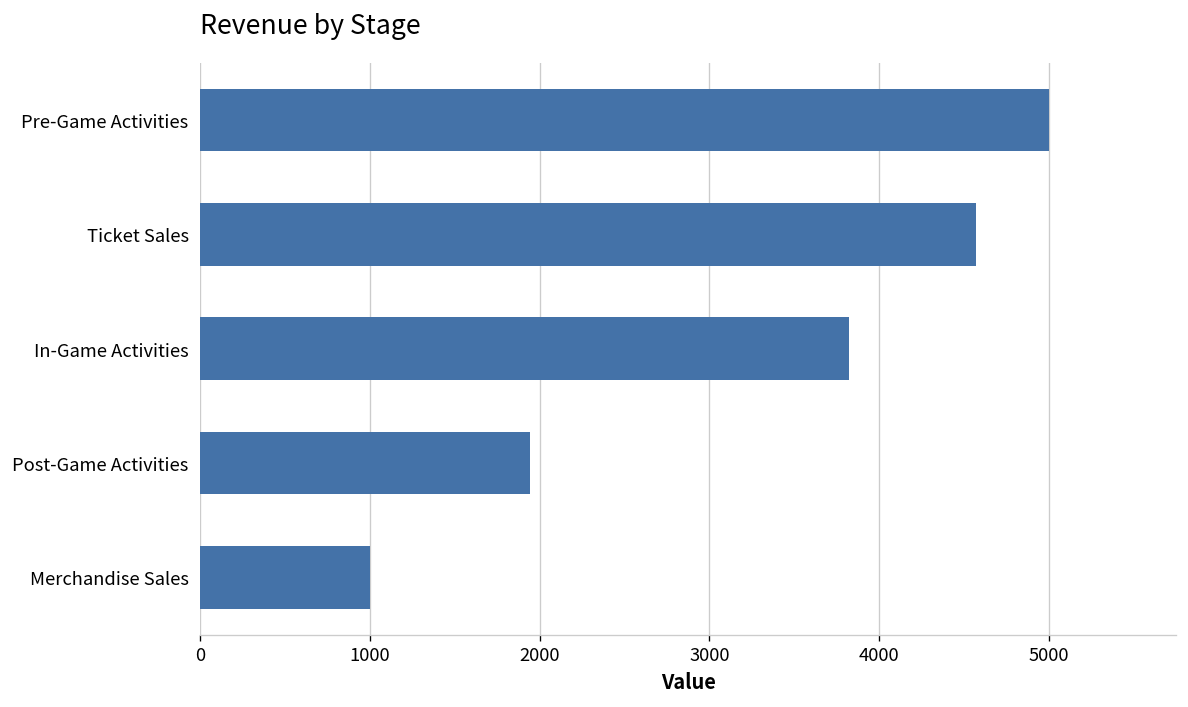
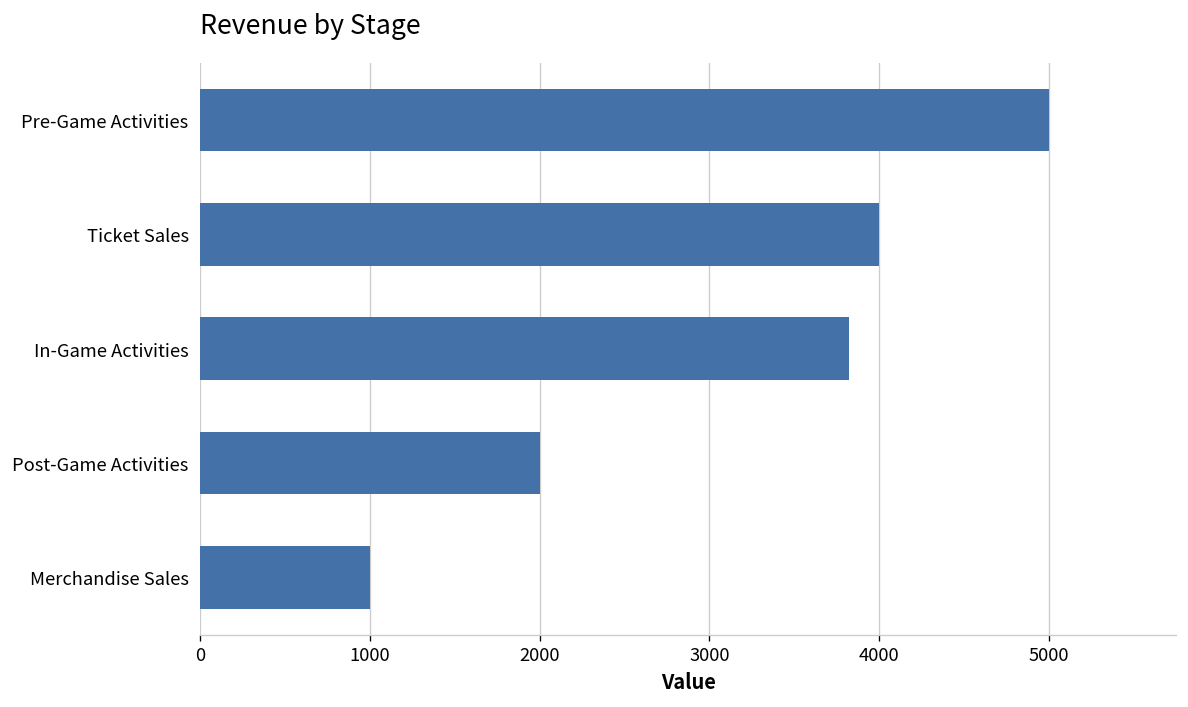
Ticket Sales: 4570 -> 4000
Post-Game Activities: 1940 -> 2000
